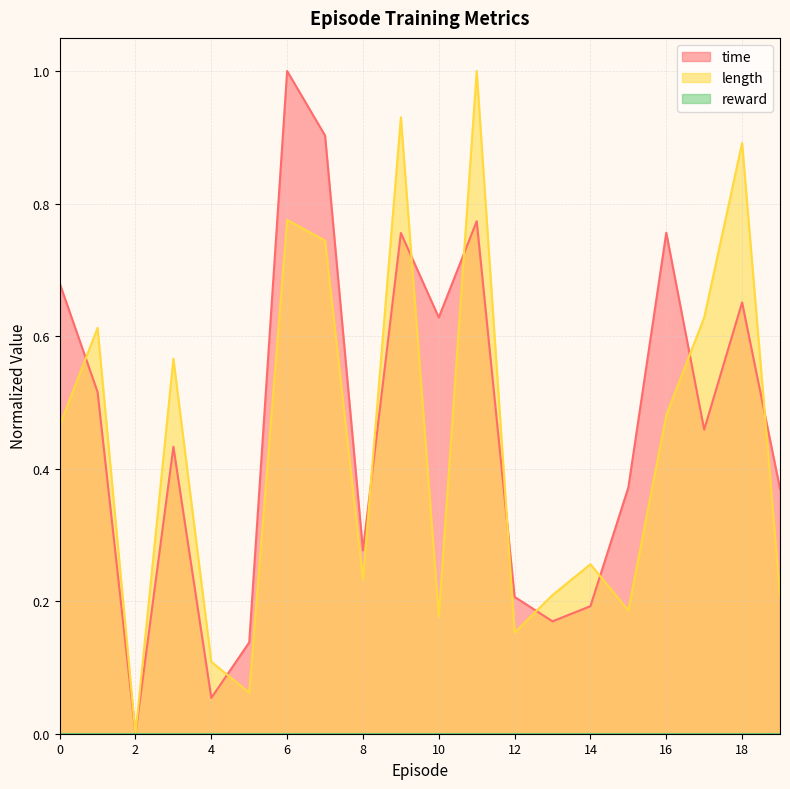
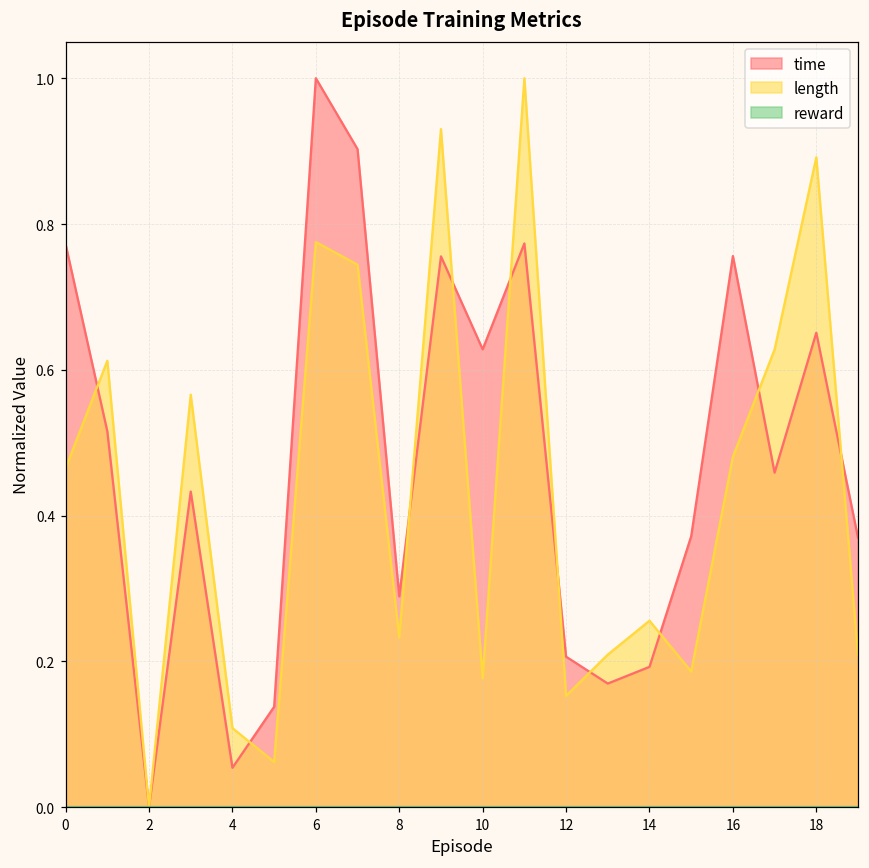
time, 0: 0.68 -> 0.77
time, 8: 0.28 -> 0.29
